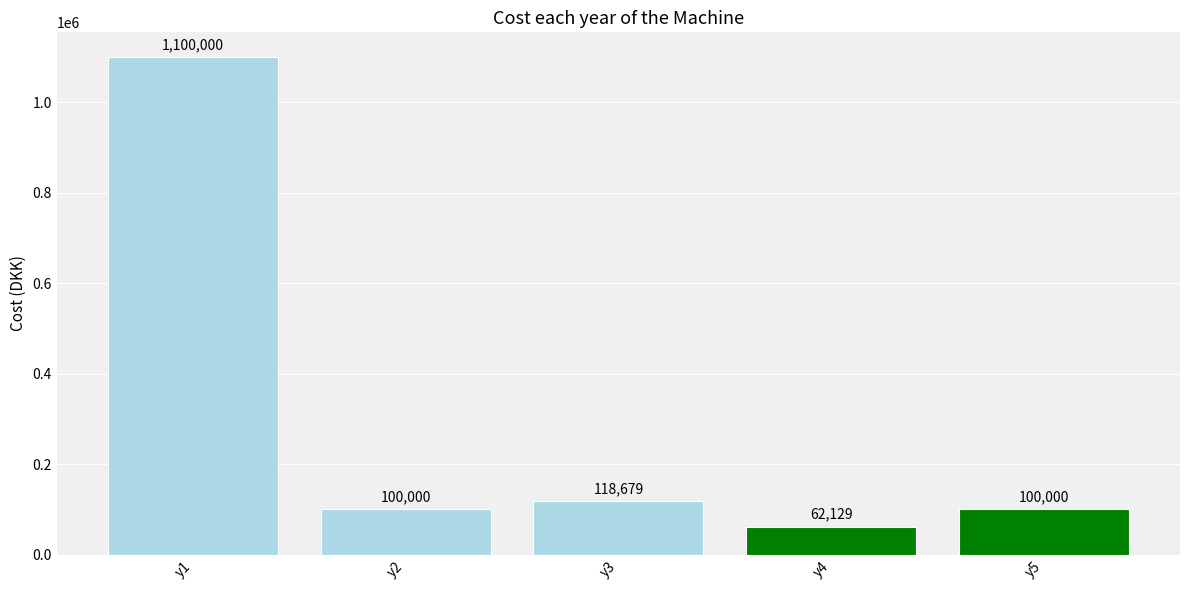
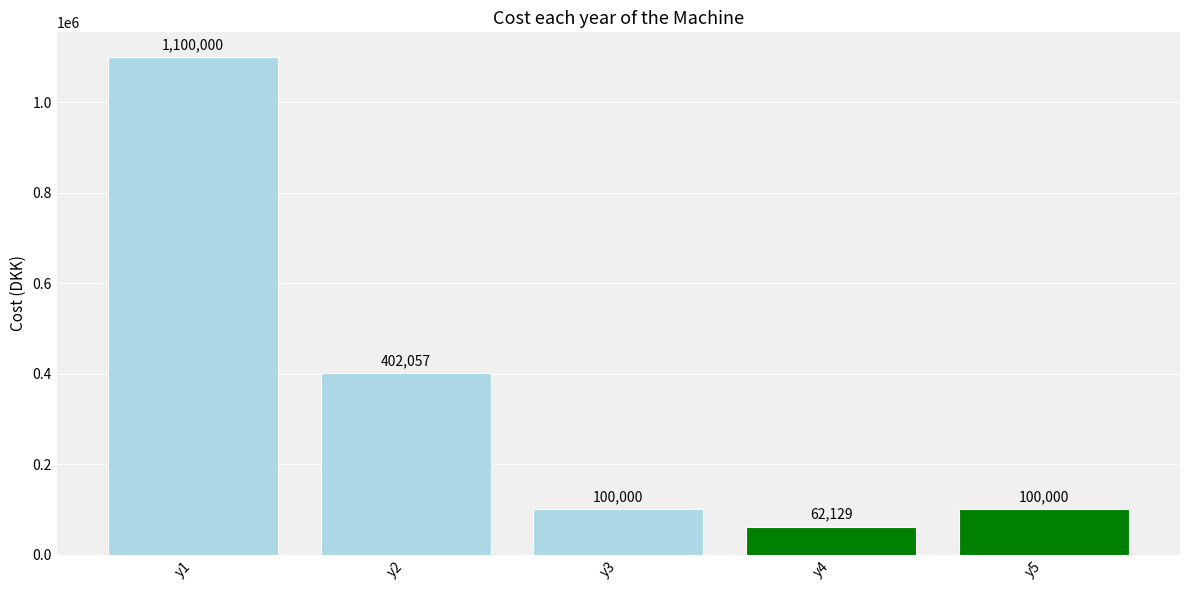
y2: 100,000 -> 402,057
y3: 118,679 -> 100,000
